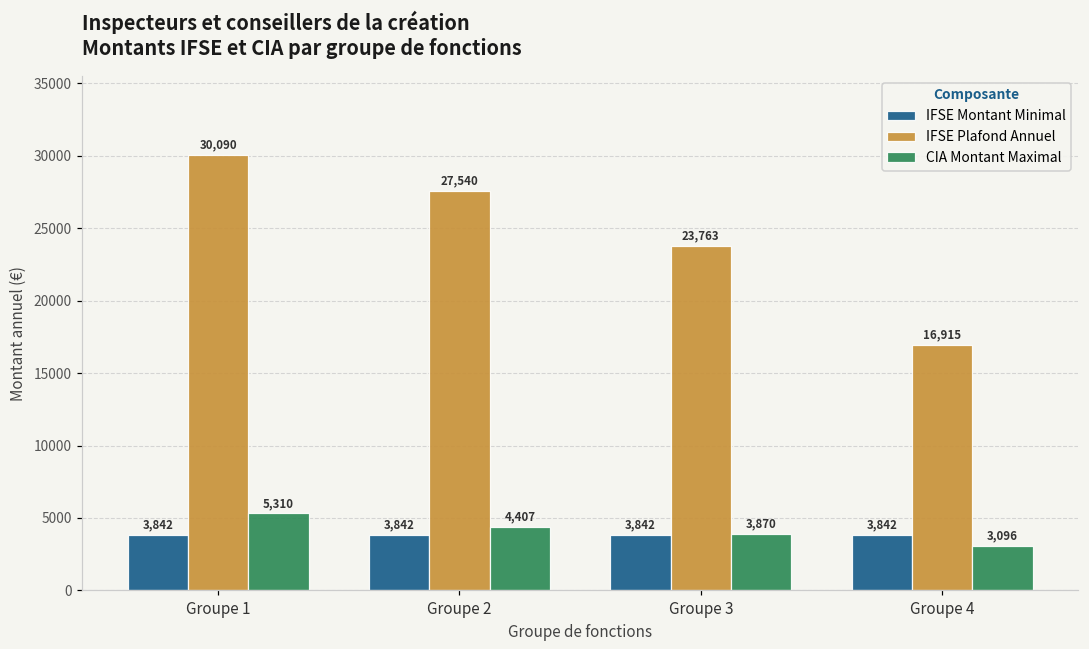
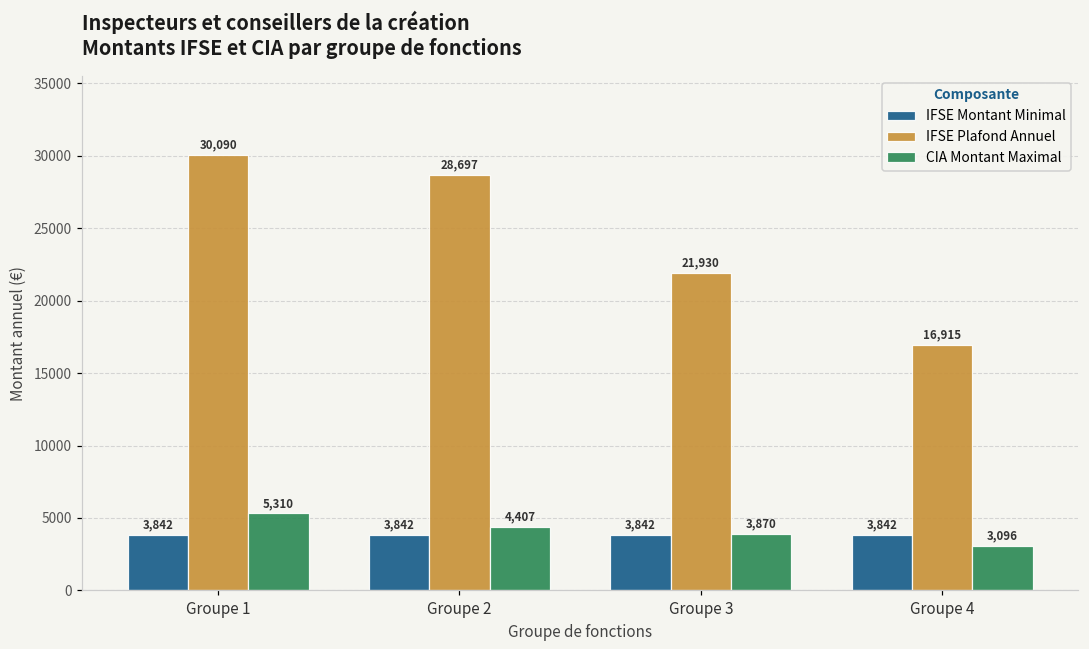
IFSE Plafond Annuel, Groupe 2: 27,540 -> 28,697
IFSE Plafond Annuel, Groupe 3: 23,763 -> 21,930
